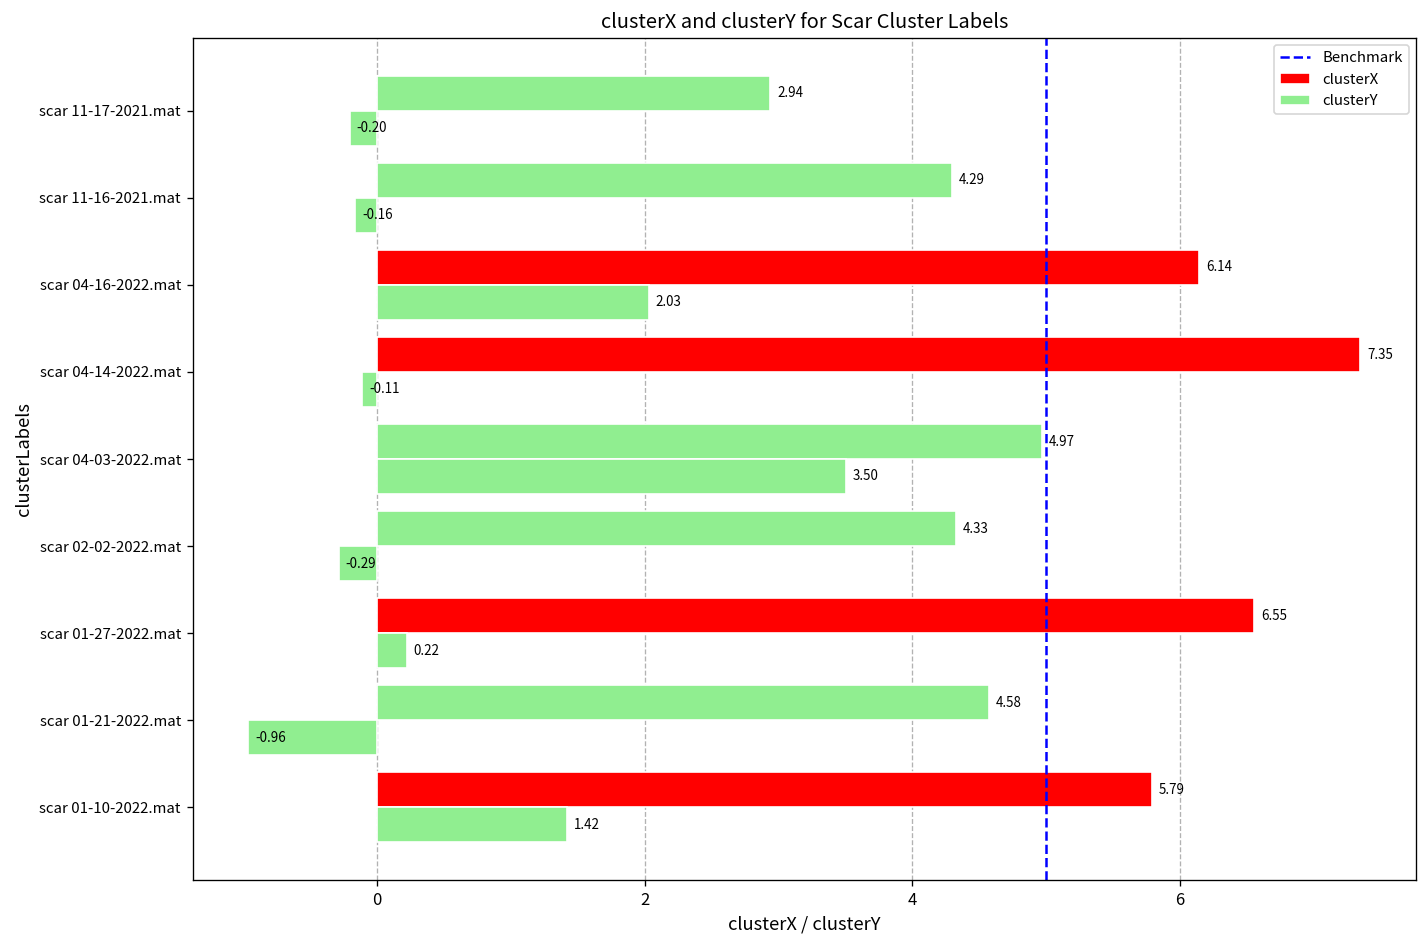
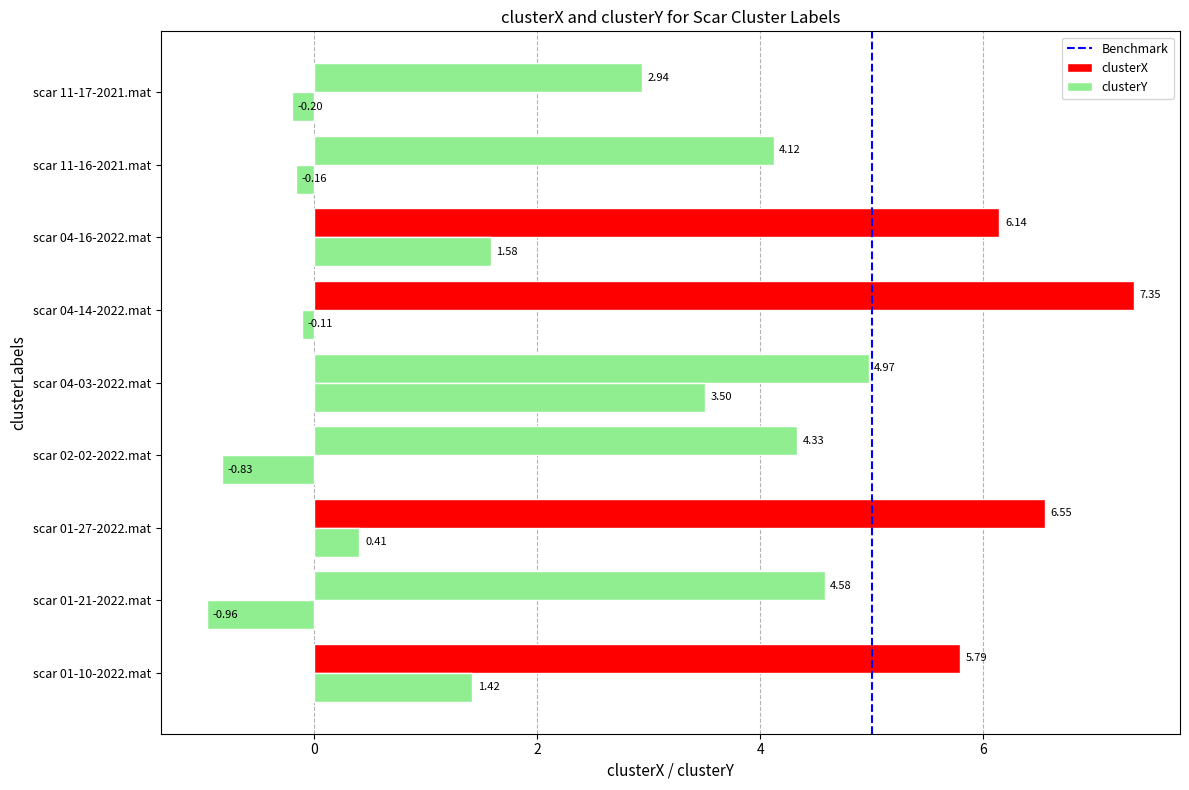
clusterX, scar 11-16-2021.mat: 4.29 -> 4.12
clusterY, scar 04-16-2022.mat: 2.03 -> 1.58
clusterY, scar 02-02-2022.mat: -0.29 -> -0.83
clusterY, scar 01-27-2022.mat: 0.22 -> 0.41
